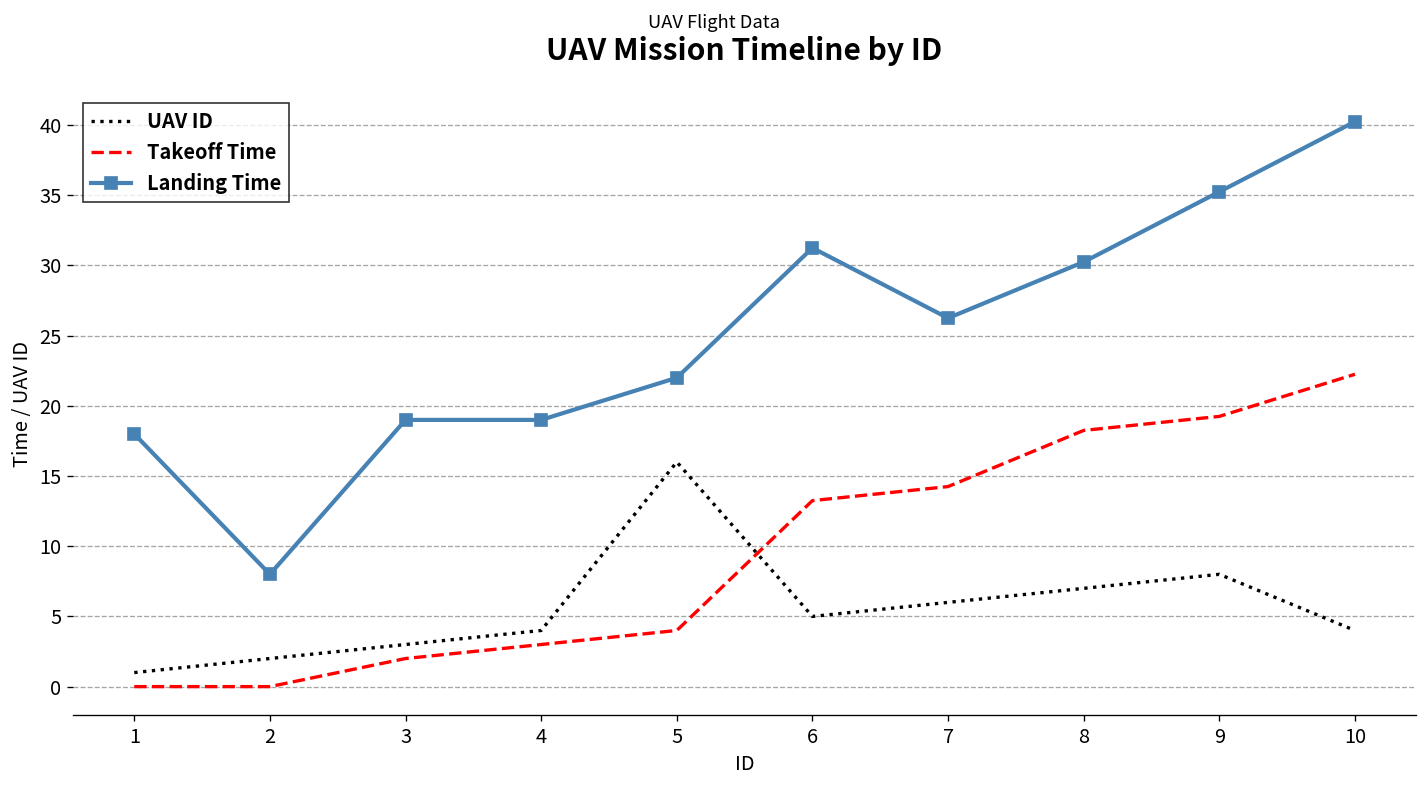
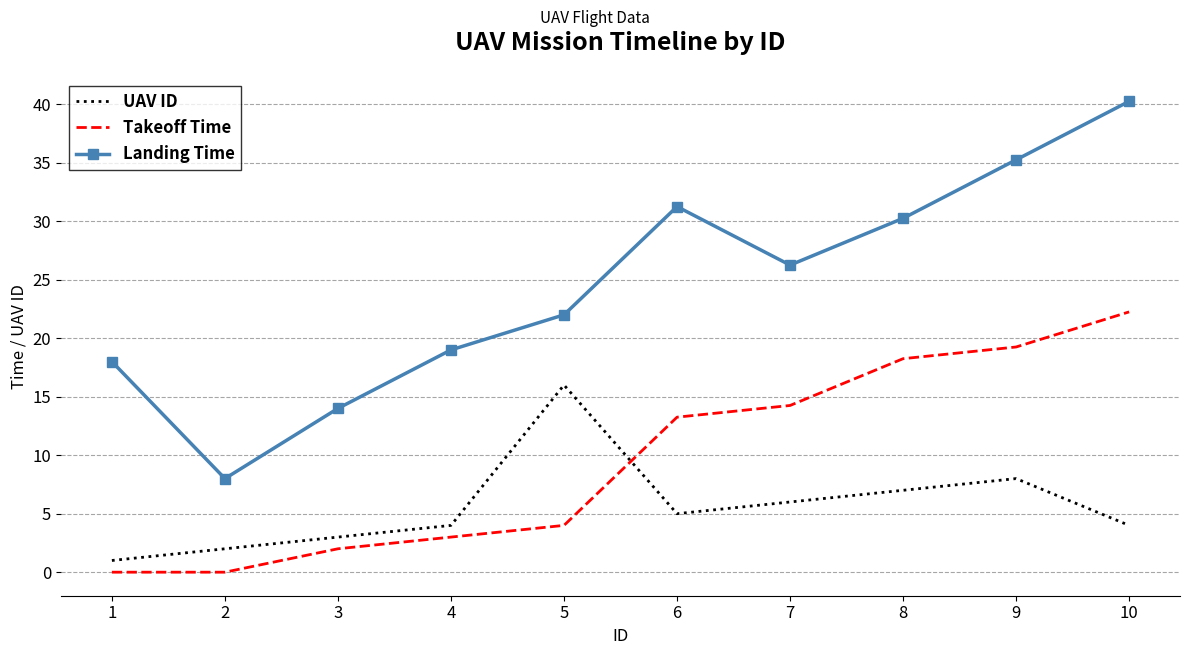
Landing Time, 3: 19 -> 14
